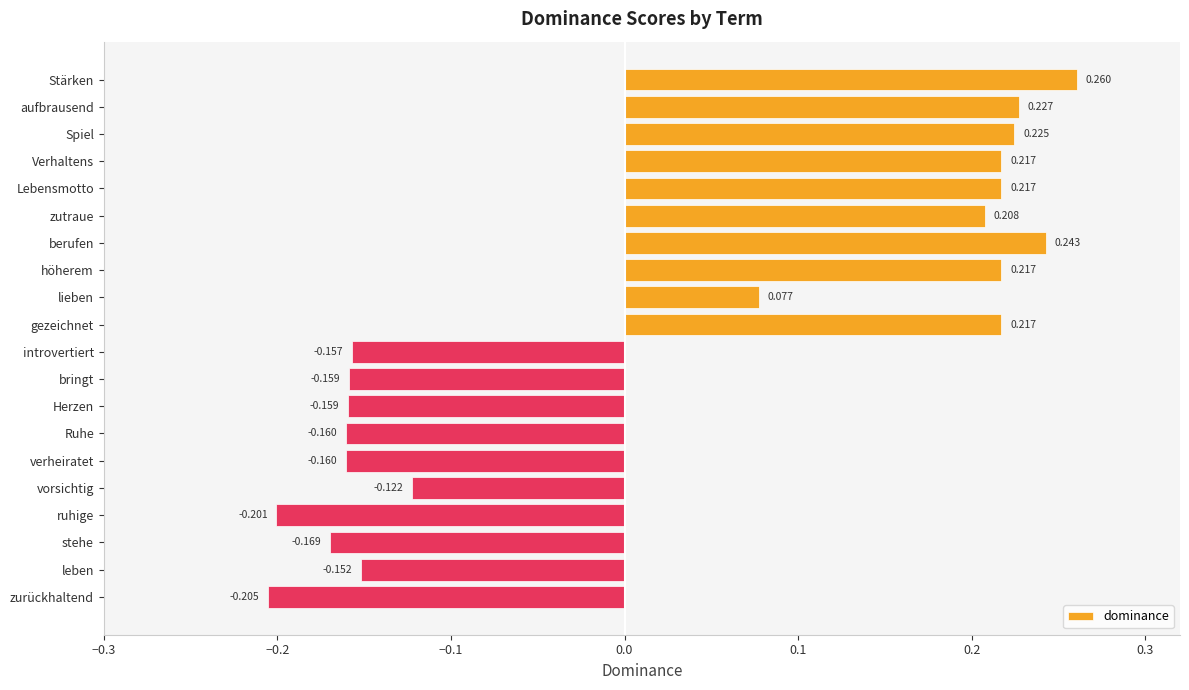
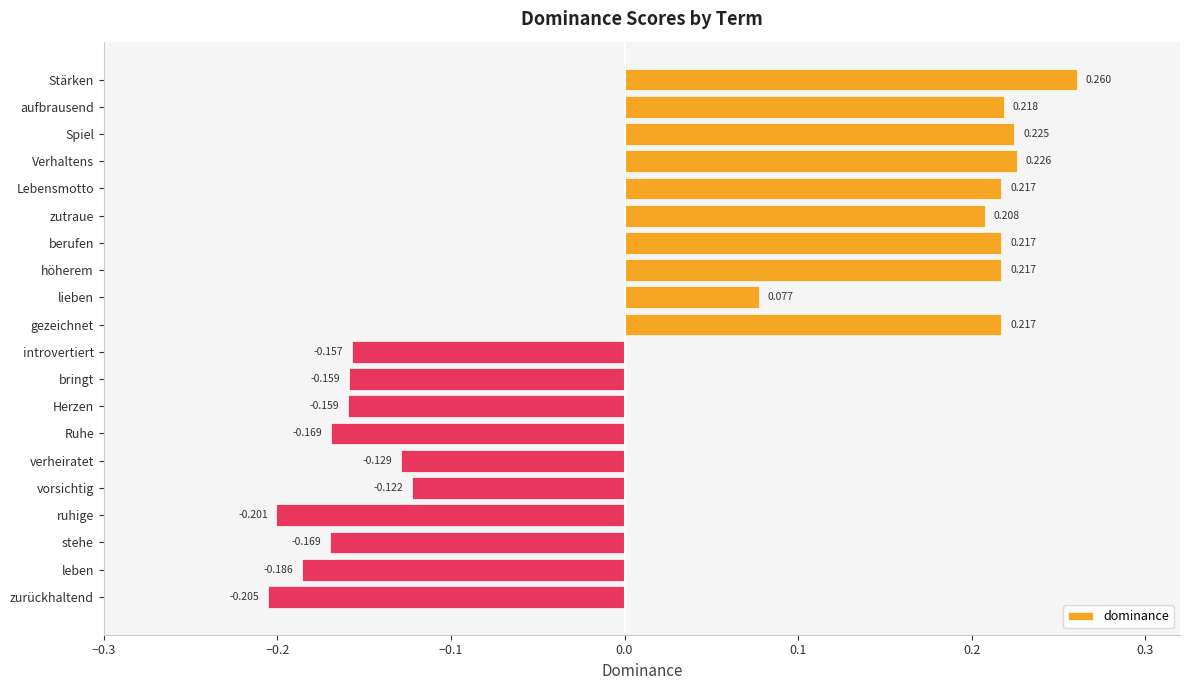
aufbrausend: 0.227 -> 0.218
Verhaltens: 0.217 -> 0.226
berufen: 0.243 -> 0.217
Ruhe: -0.160 -> -0.169
verheiratet: -0.160 -> -0.129
leben: -0.152 -> -0.186
